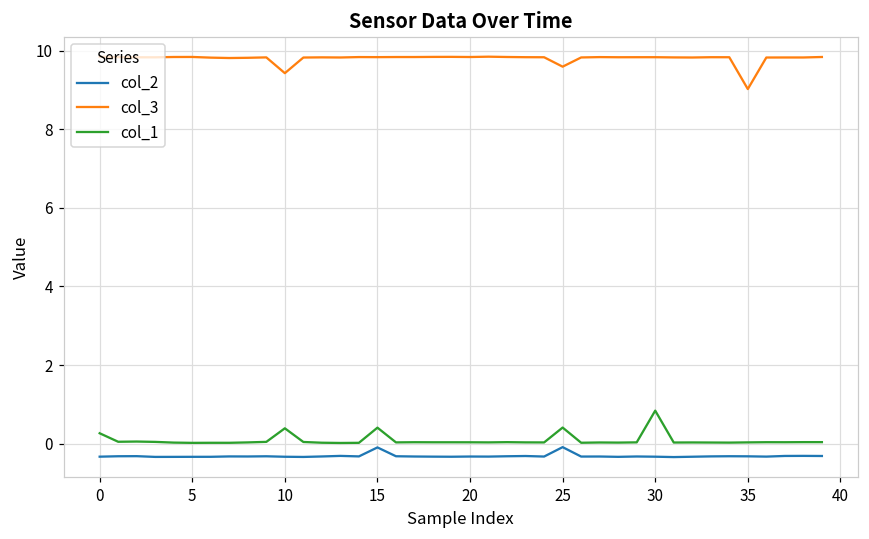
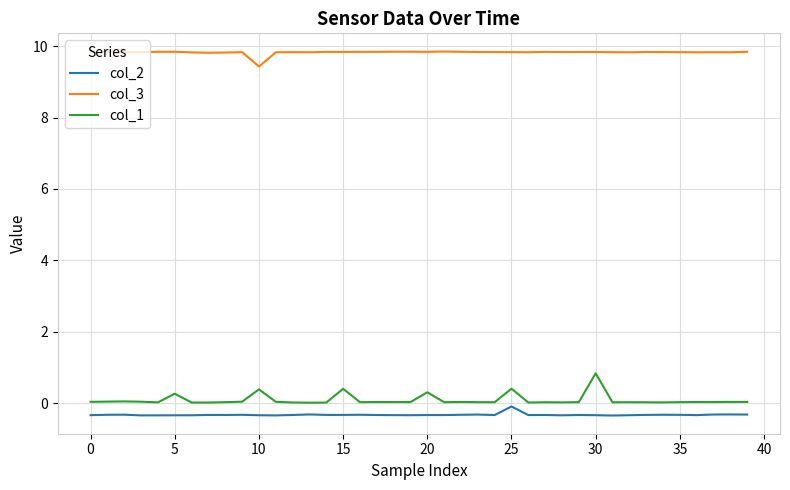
col_1, 0: 0.3 -> 0.0
col_1, 5: 0.0 -> 0.3
col_2, 15: -0.1 -> -0.3
col_1, 20: 0.0 -> 0.3
col_3, 25: 9.6 -> 9.8
col_3, 35: 9.0 -> 9.8
